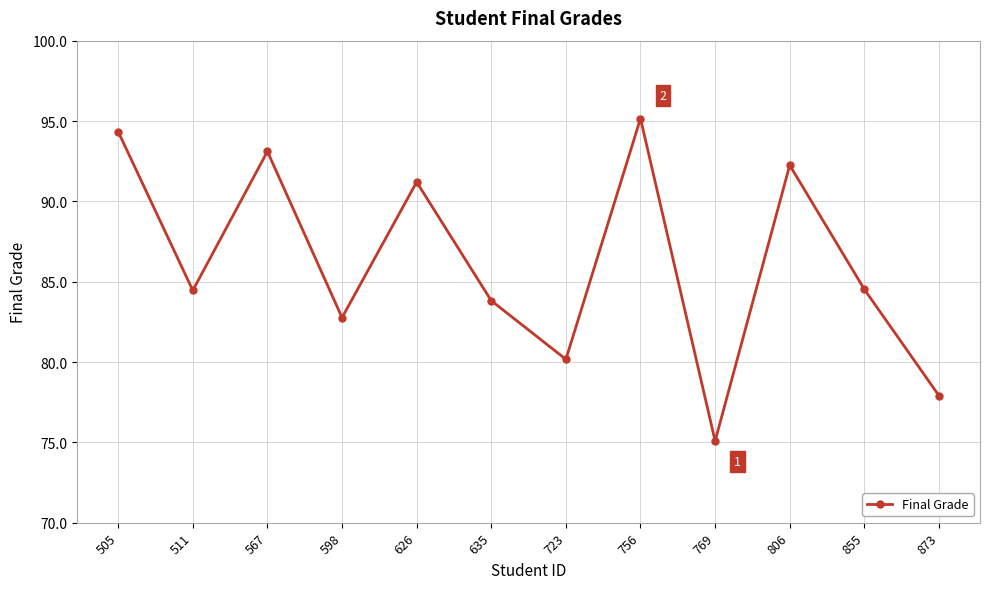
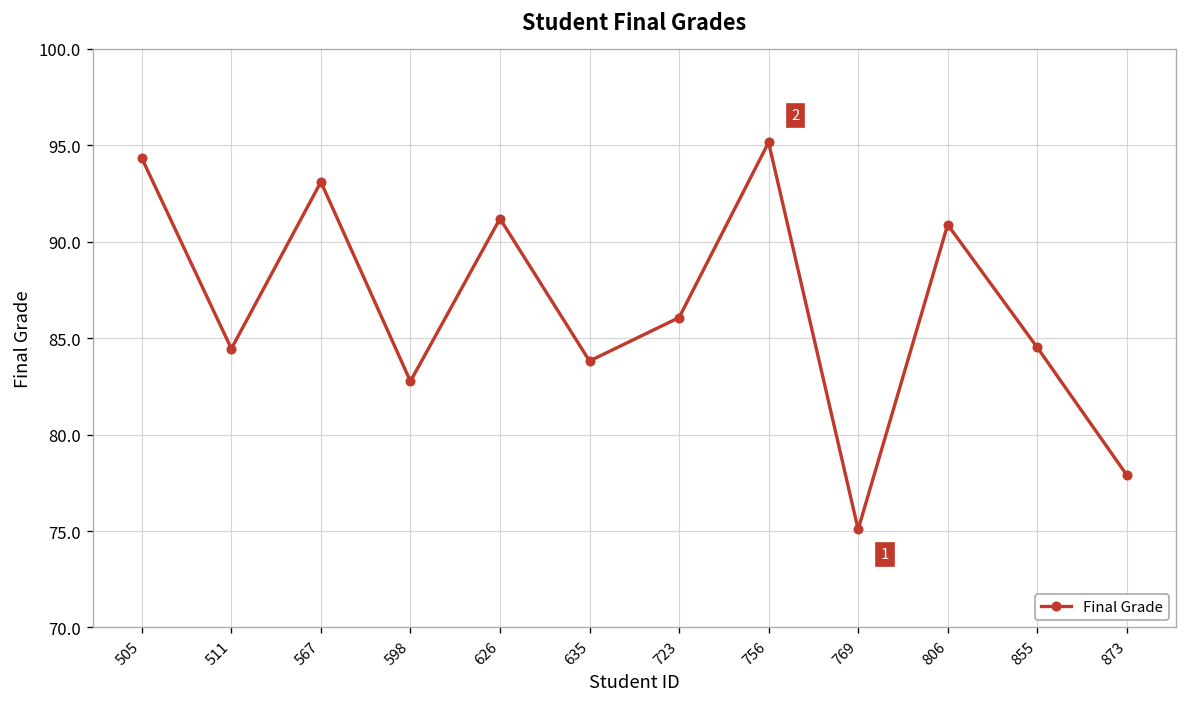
723: 80.2 -> 86.1
806: 92.2 -> 90.9
